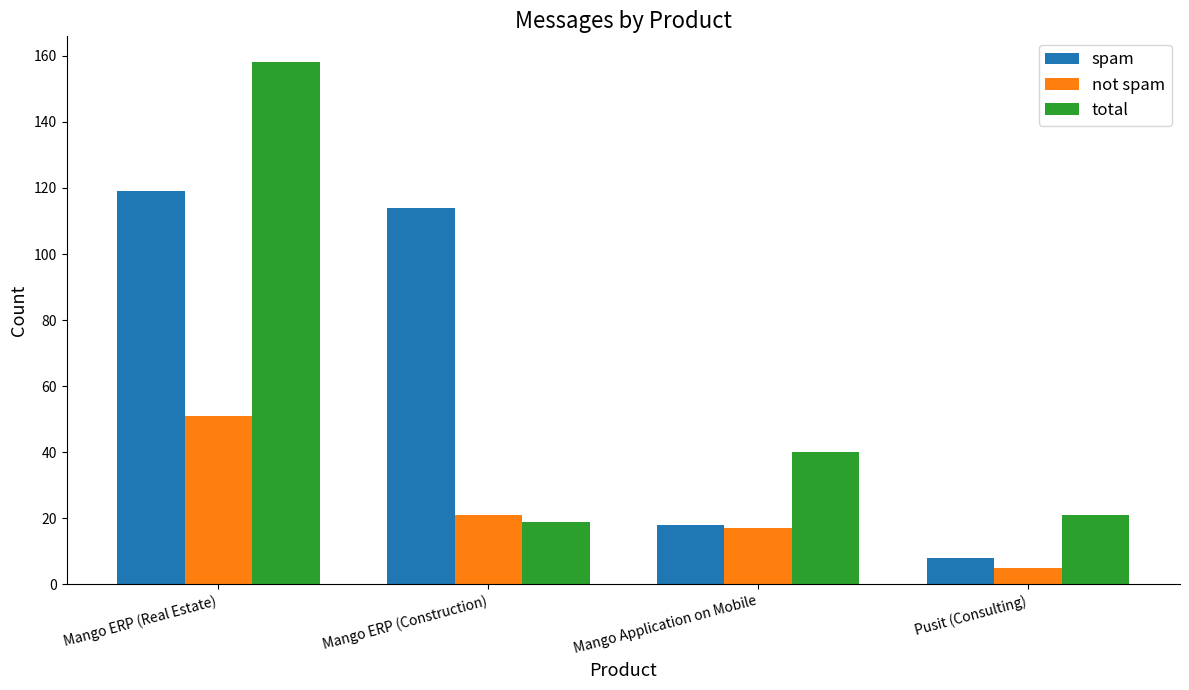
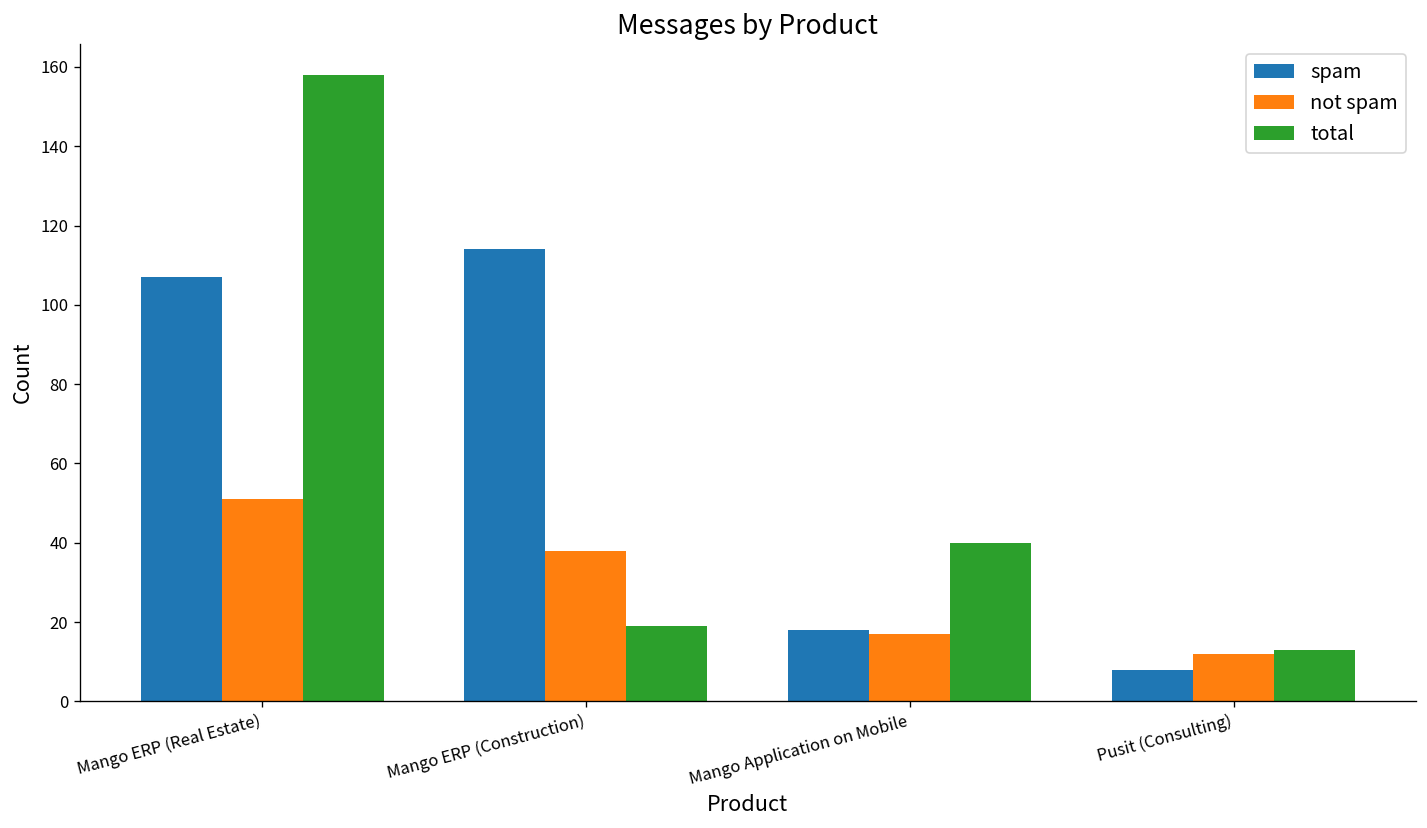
spam, Mango ERP (Real Estate): 119 -> 107
not spam, Mango ERP (Construction): 21 -> 38
not spam, Pusit (Consulting): 5 -> 12
total, Pusit (Consulting): 21 -> 13
